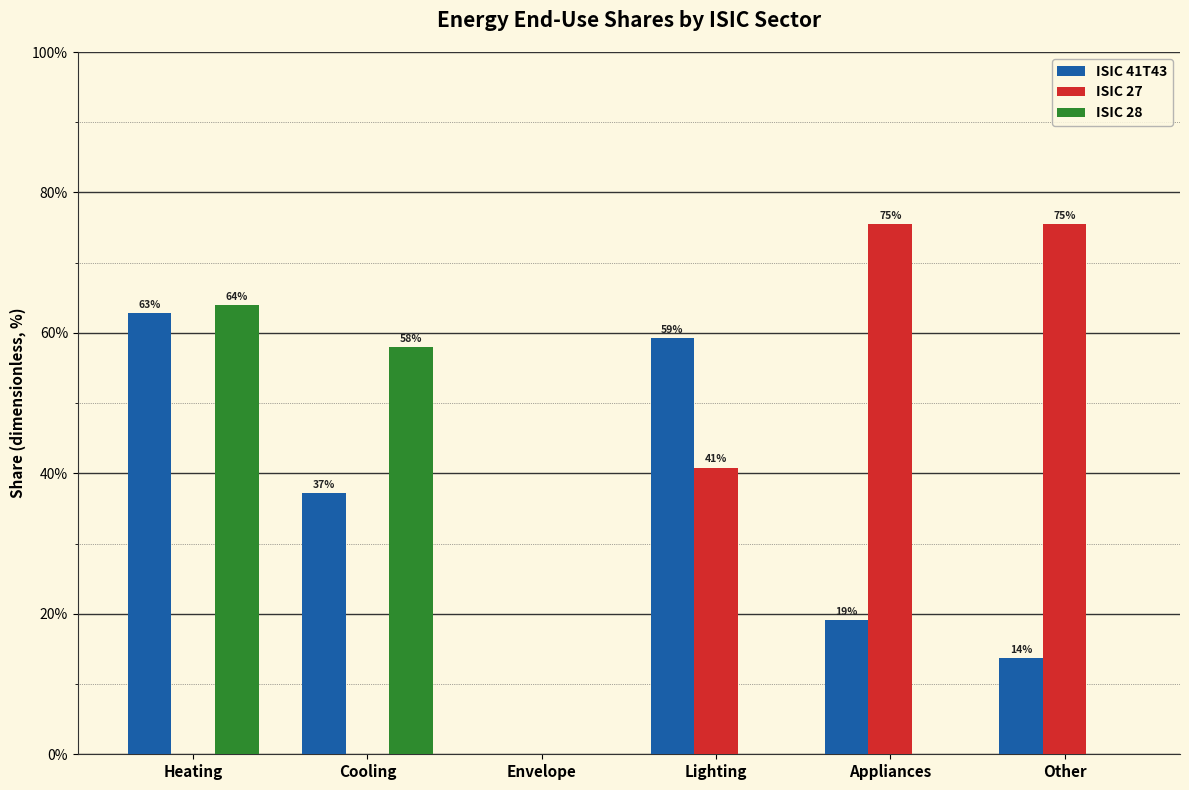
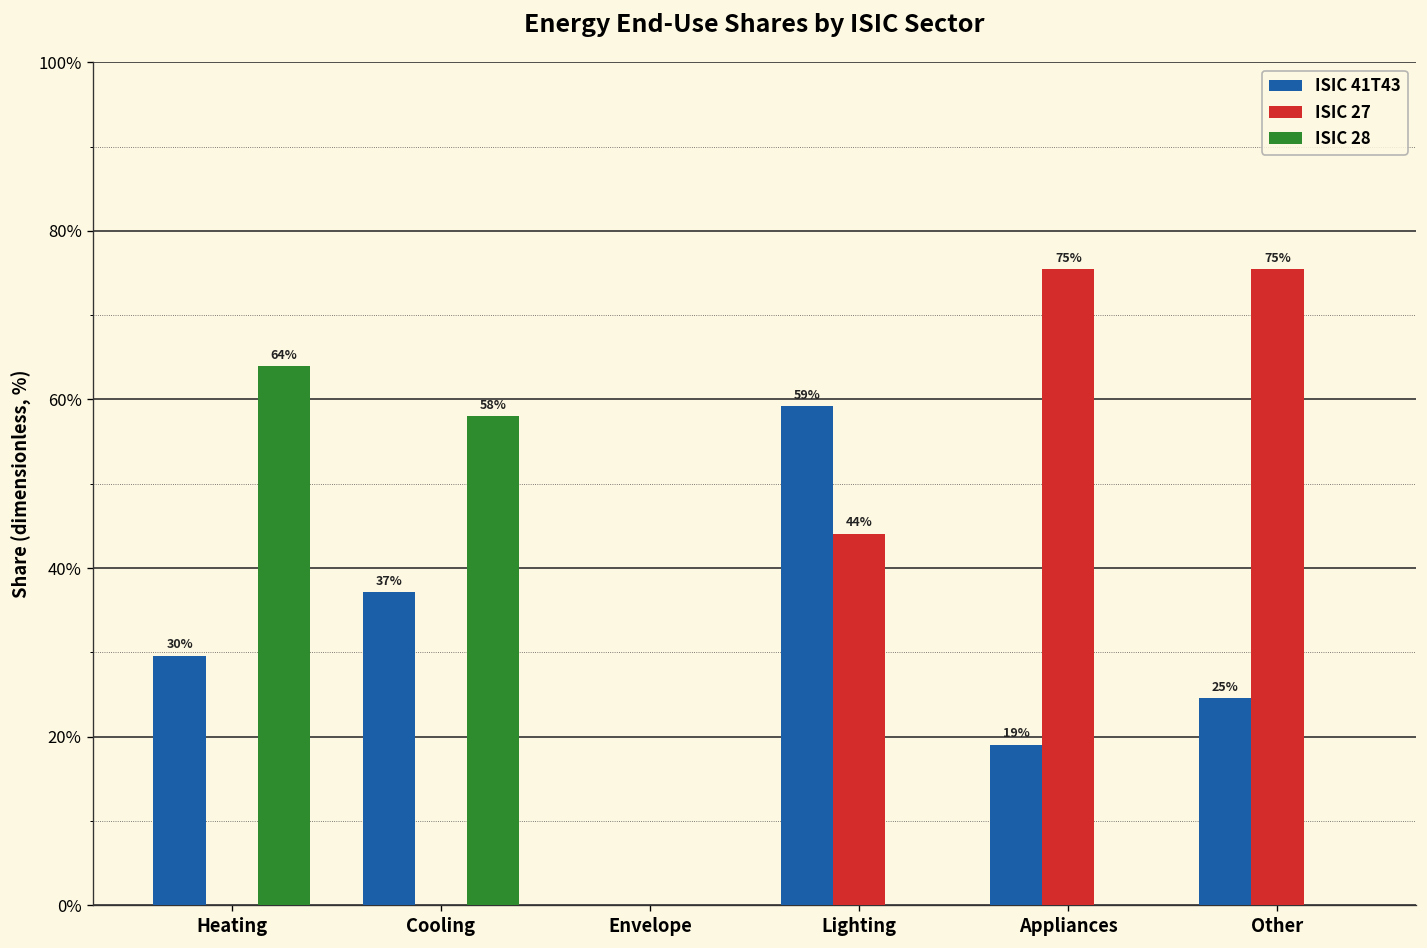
ISIC 41T43, Heating: 63% -> 30%
ISIC 27, Lighting: 41% -> 44%
ISIC 41T43, Other: 14% -> 25%
